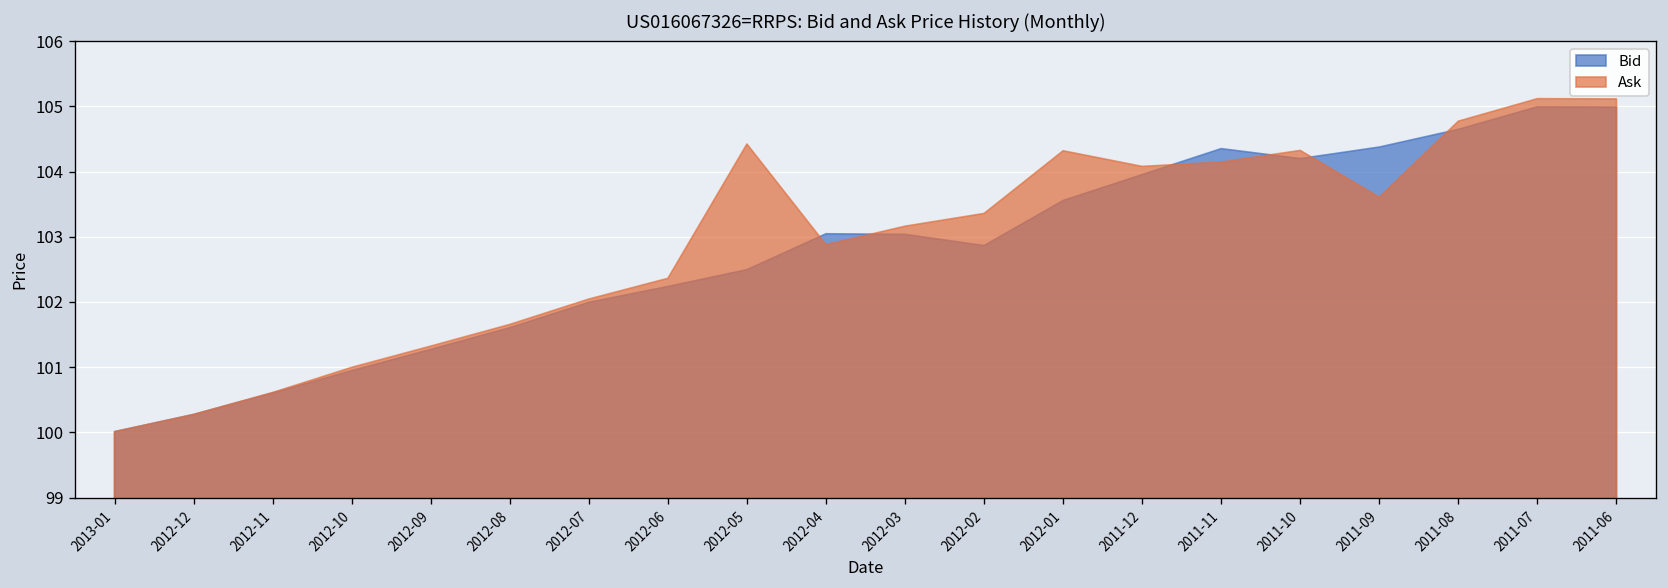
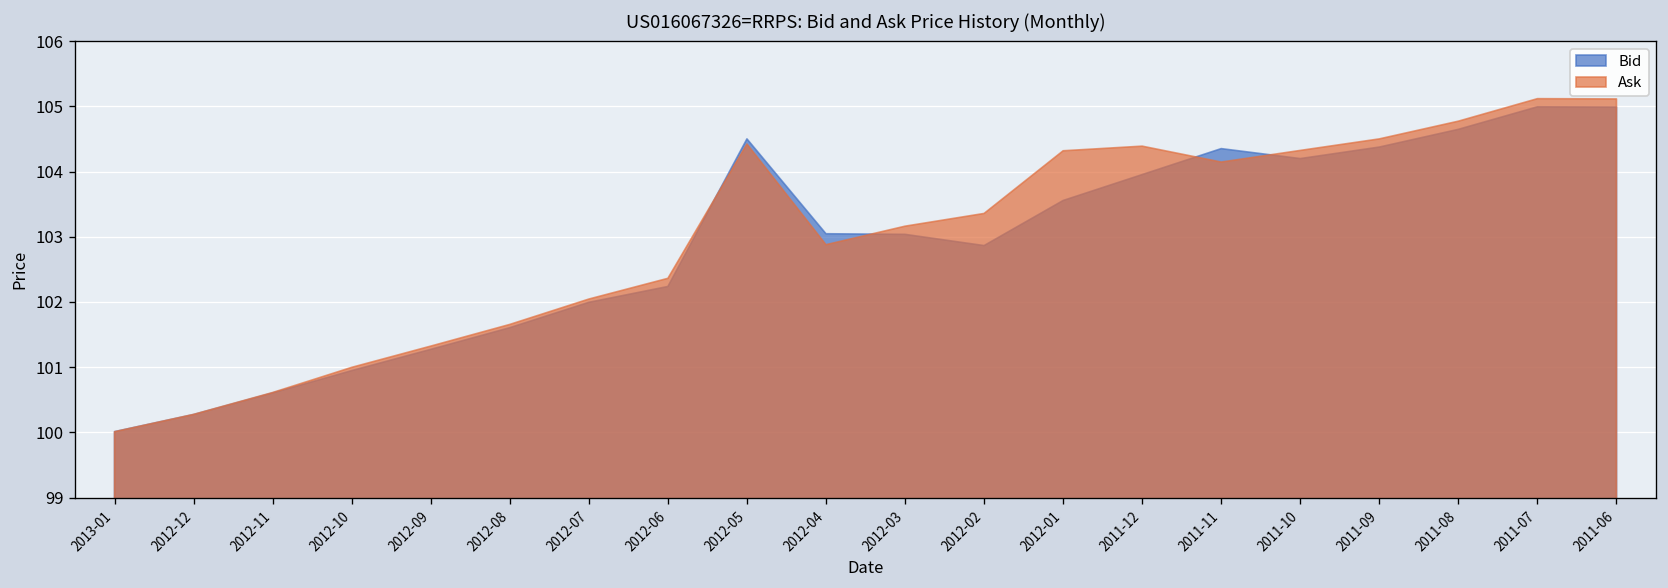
Bid, 2012-05: 102.5 -> 104.5
Ask, 2011-12: 104.1 -> 104.4
Ask, 2011-09: 103.6 -> 104.5
